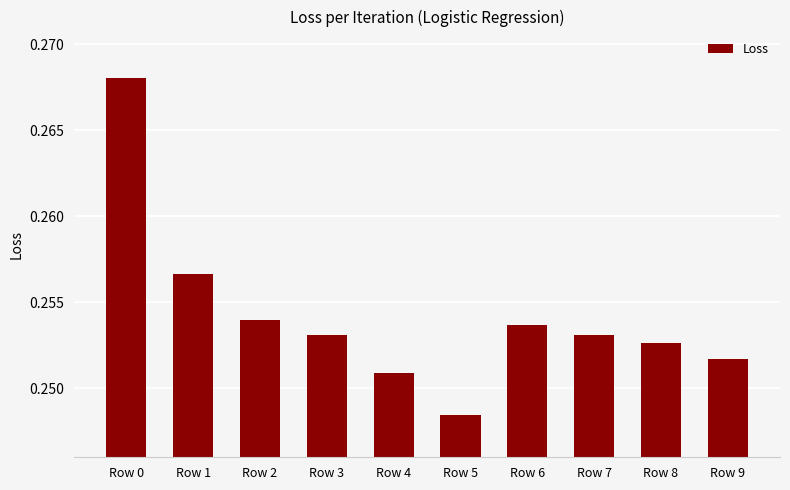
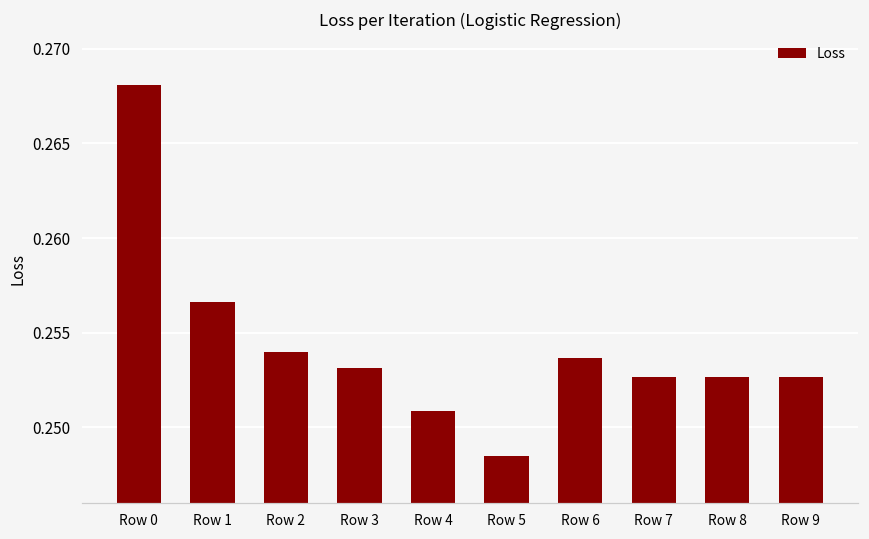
Row 7: 0.2531 -> 0.2526
Row 9: 0.2517 -> 0.2526
